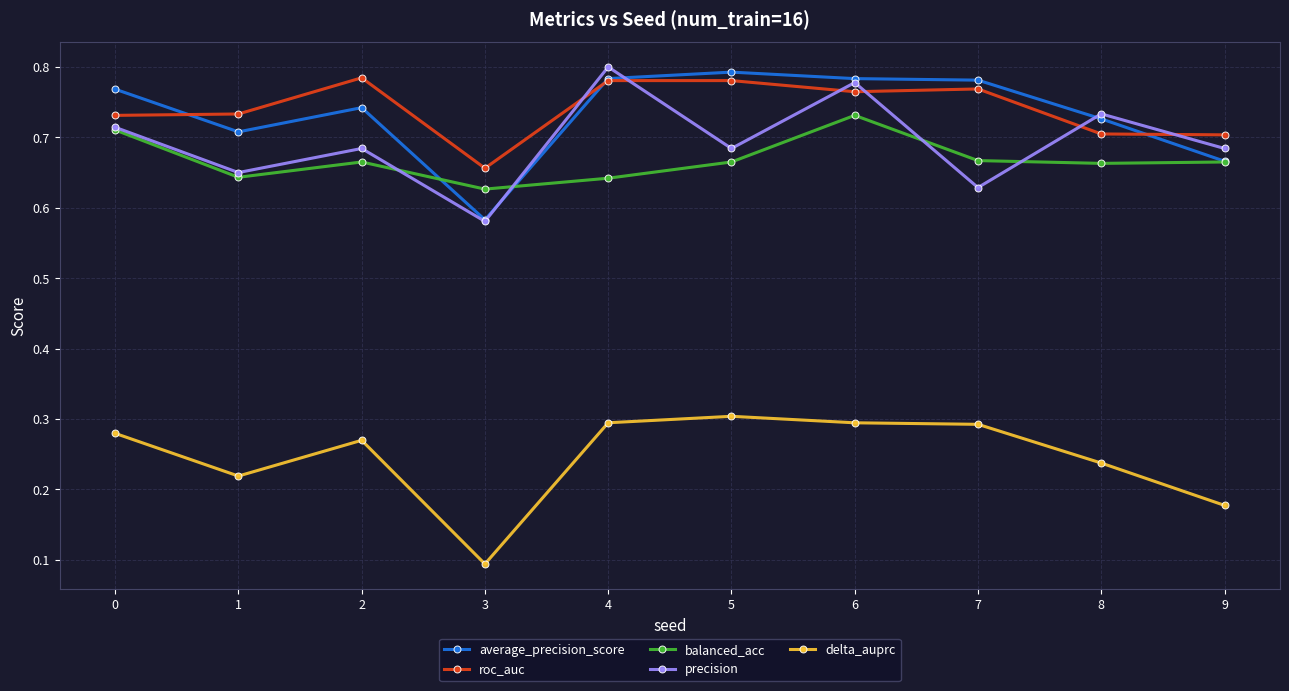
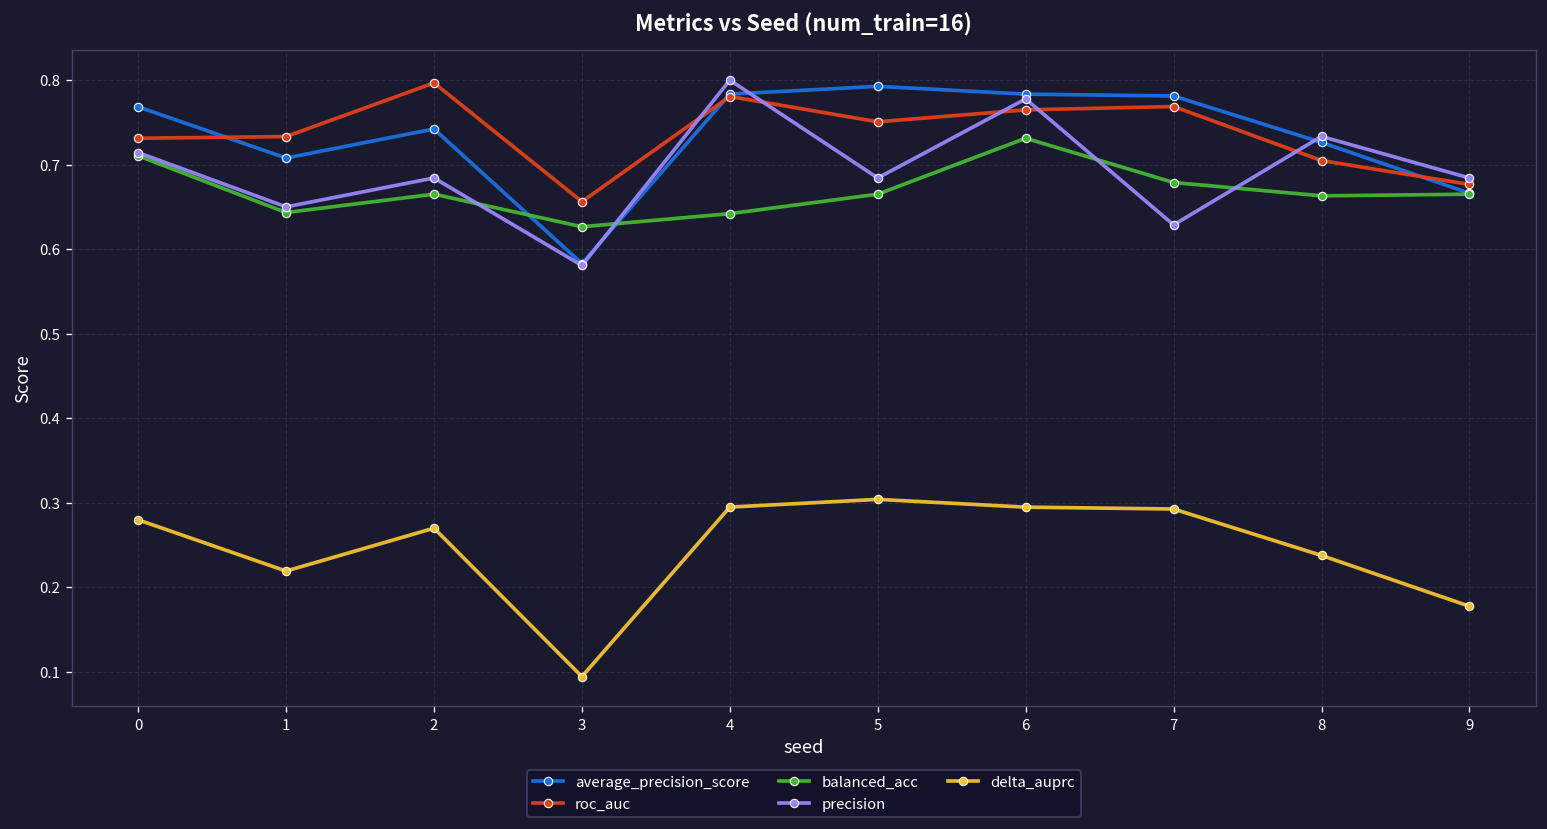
roc_auc, 2: 0.78 -> 0.80
roc_auc, 5: 0.78 -> 0.75
balanced_acc, 7: 0.67 -> 0.68
roc_auc, 9: 0.70 -> 0.68
